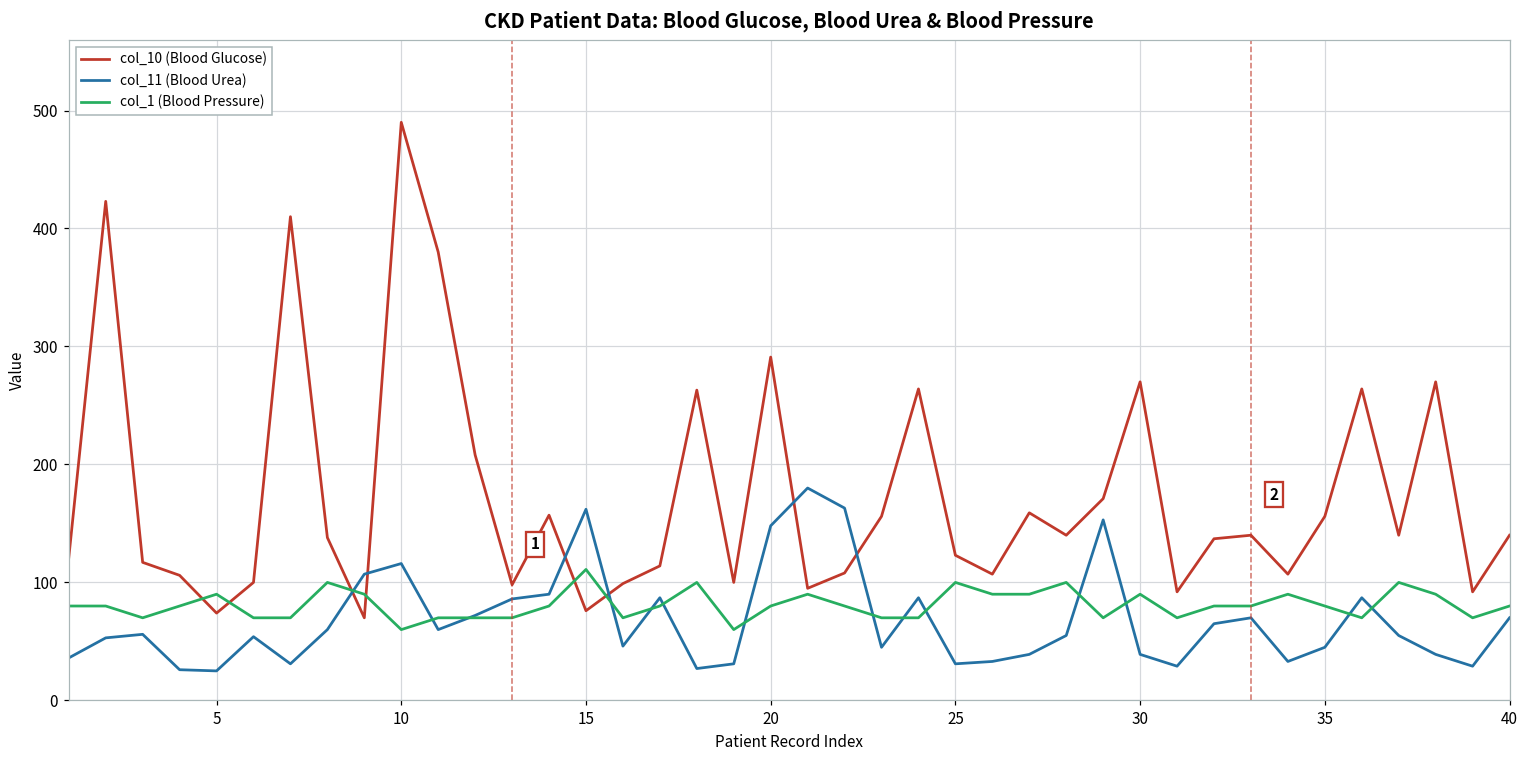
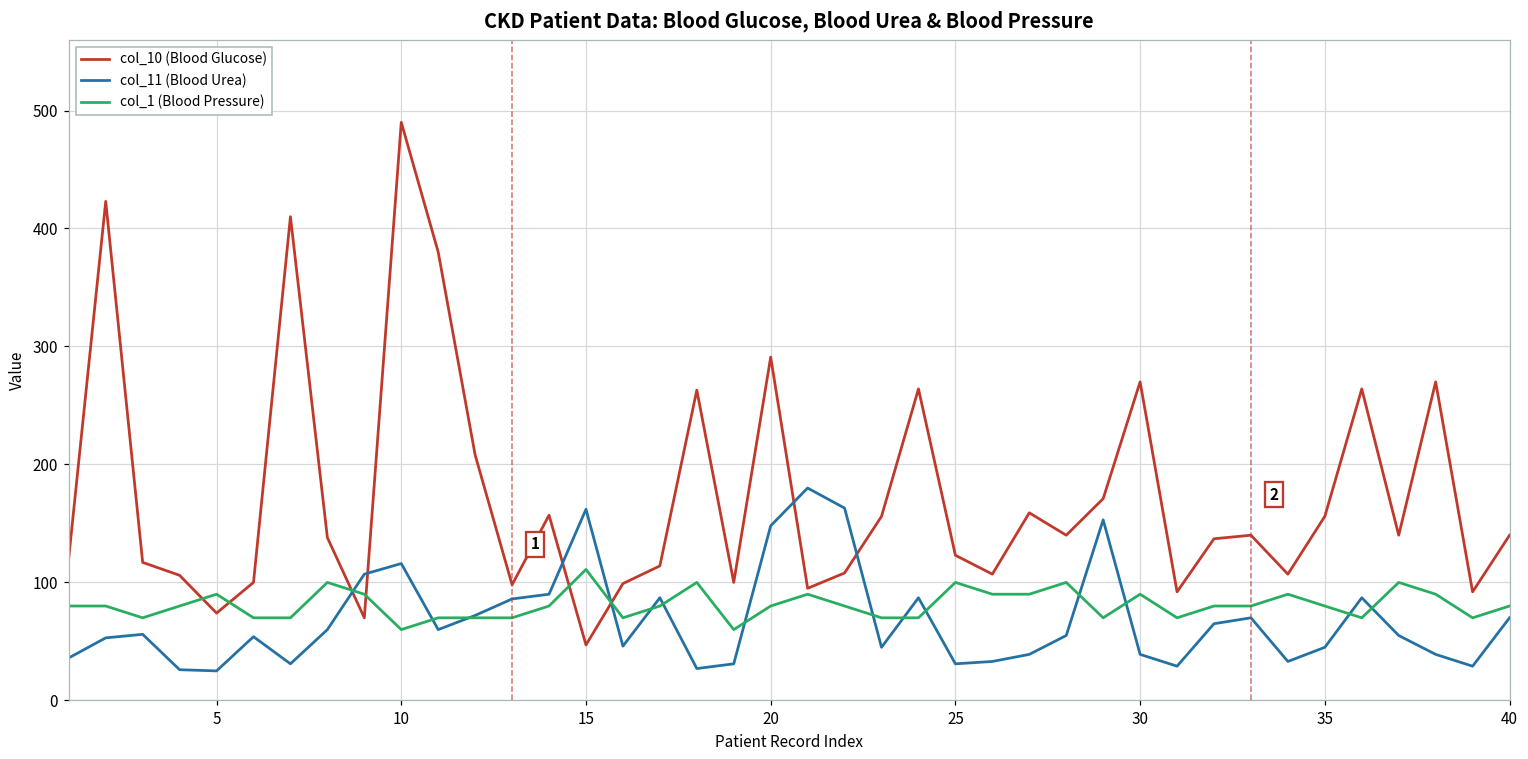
col_10 (Blood Glucose), 15: 76 -> 47
